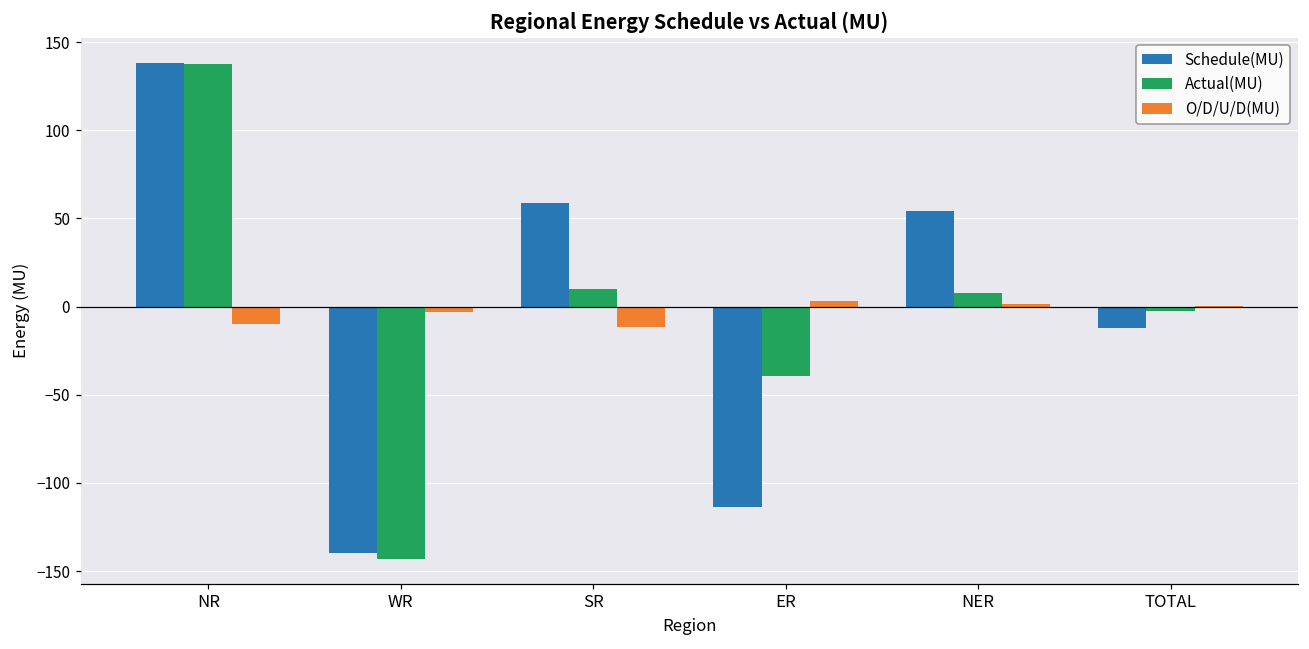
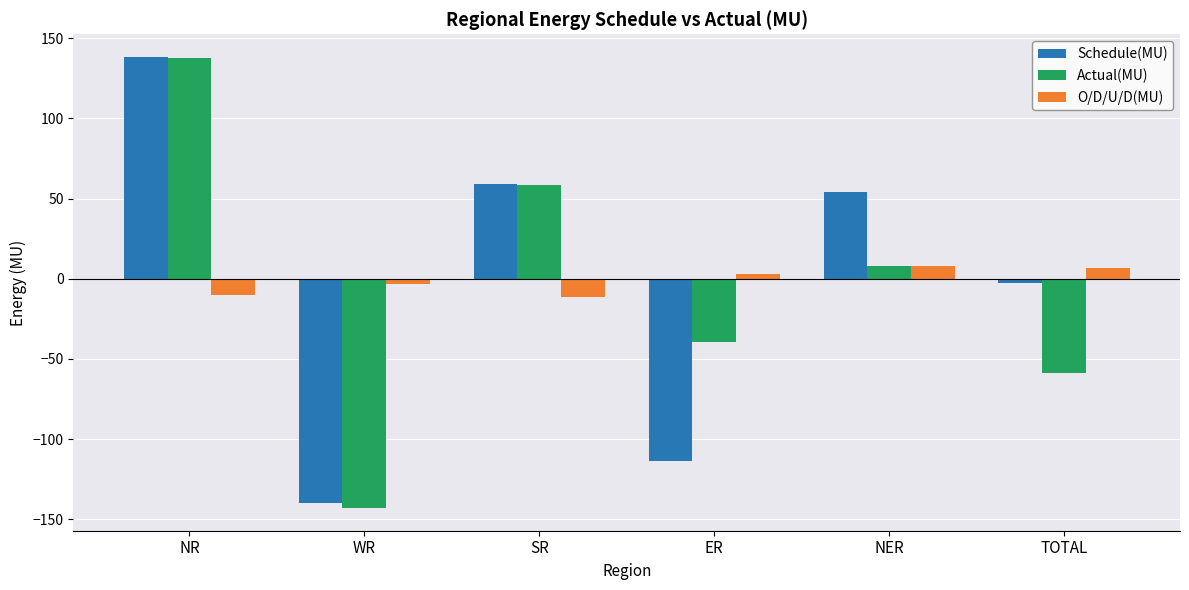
Actual(MU), SR: 10 -> 59
O/D/U/D(MU), NER: 2 -> 8
Schedule(MU), TOTAL: -12 -> -3
Actual(MU), TOTAL: -2 -> -59
O/D/U/D(MU), TOTAL: 0 -> 7
